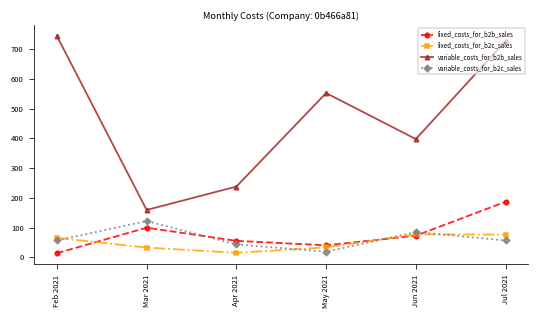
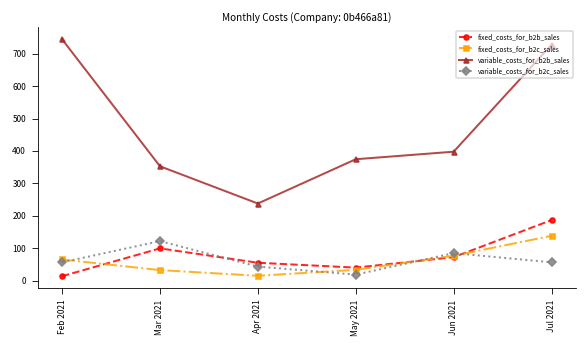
variable_costs_for_b2b_sales, Mar 2021: 160 -> 350
variable_costs_for_b2b_sales, May 2021: 550 -> 370
fixed_costs_for_b2c_sales, Jul 2021: 80 -> 140
